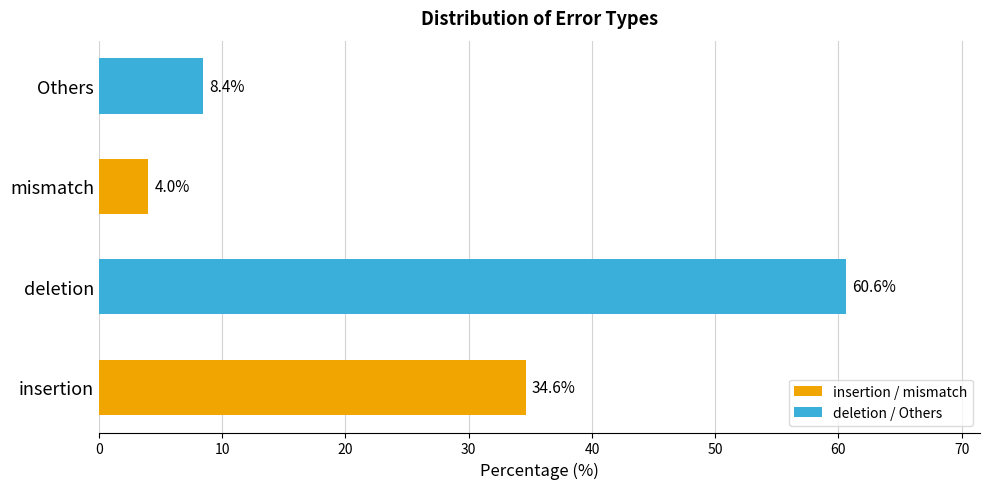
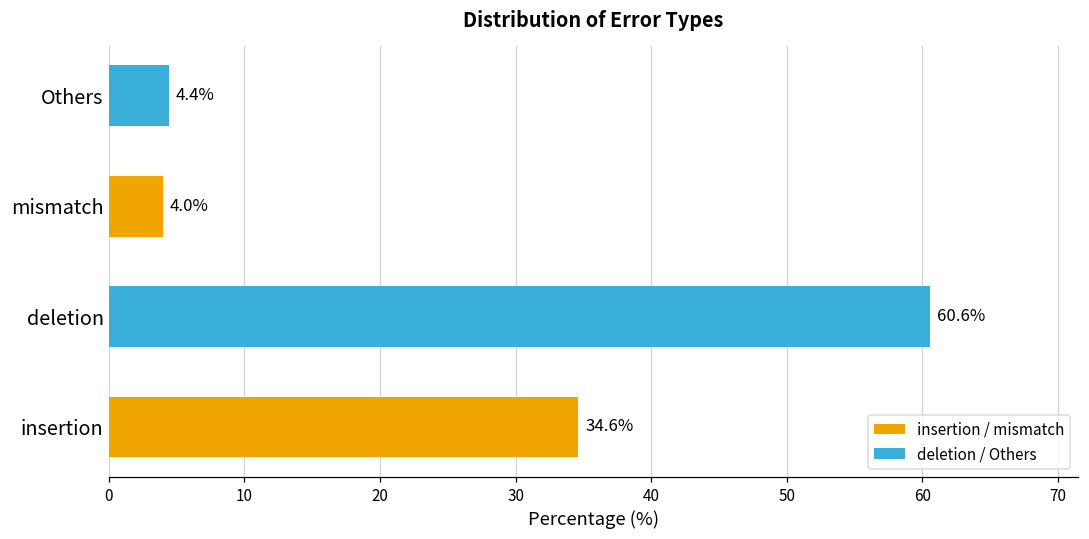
Others: 8.4% -> 4.4%
